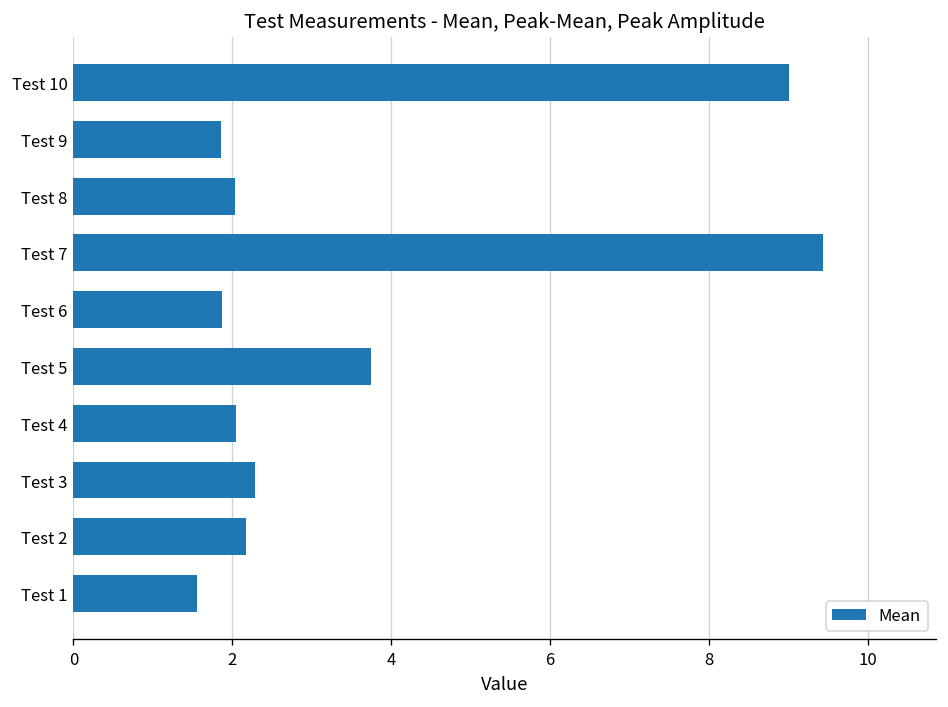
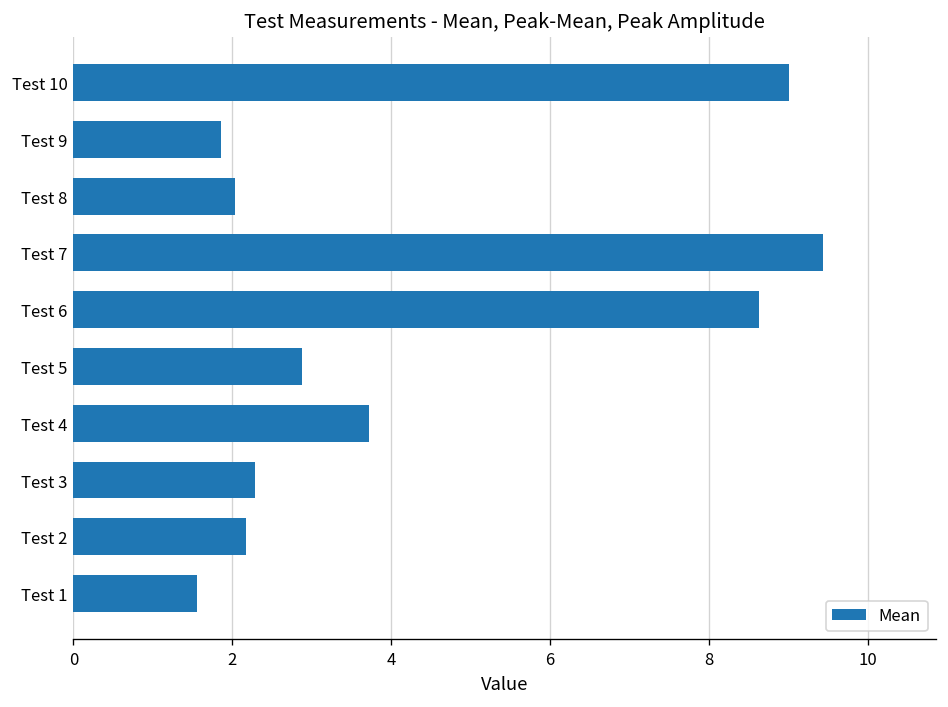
Test 6: 1.9 -> 8.6
Test 5: 3.7 -> 2.9
Test 4: 2.1 -> 3.7
